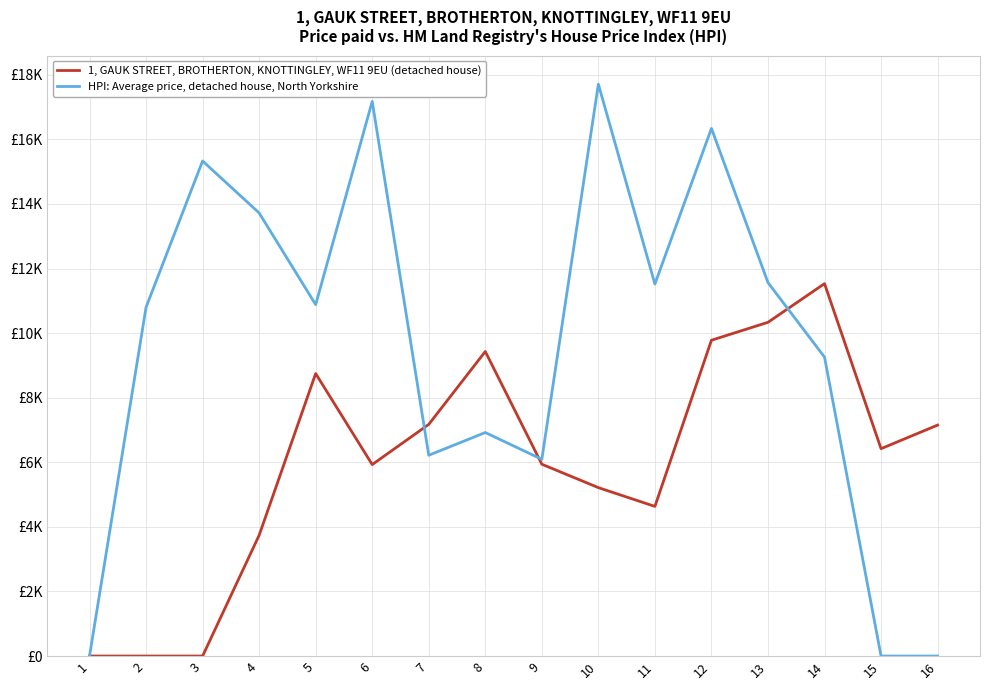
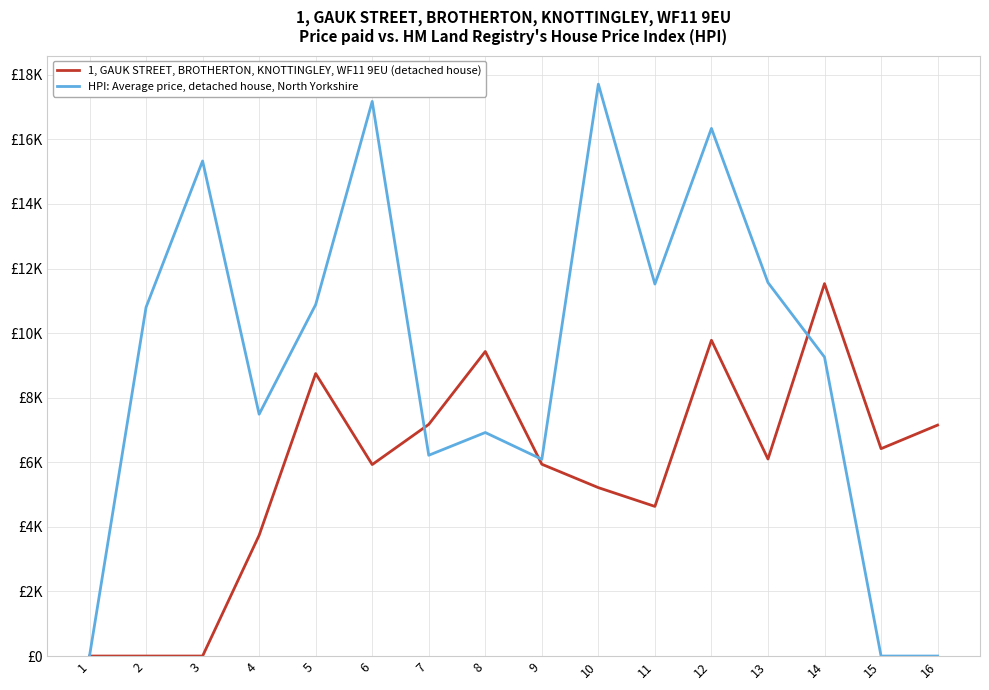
HPI: Average price, detached house, North Yorkshire, 4: £13700 -> £7500
1, GAUK STREET, BROTHERTON, KNOTTINGLEY, WF11 9EU (detached house), 13: £10300 -> £6100
